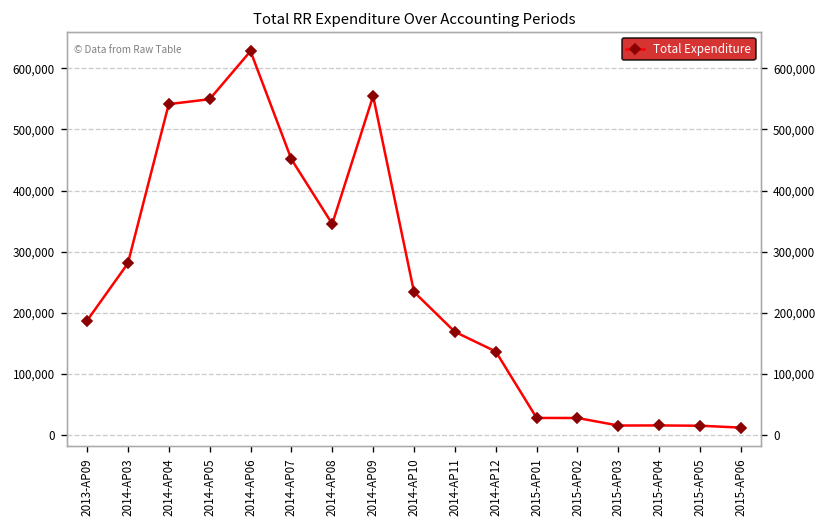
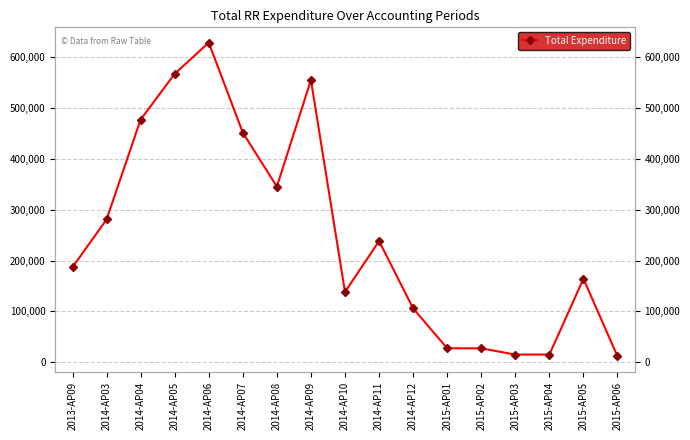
2014-AP04: 540,000 -> 480,000
2014-AP05: 550,000 -> 570,000
2014-AP10: 230,000 -> 140,000
2014-AP11: 170,000 -> 240,000
2014-AP12: 140,000 -> 110,000
2015-AP05: 10,000 -> 160,000
